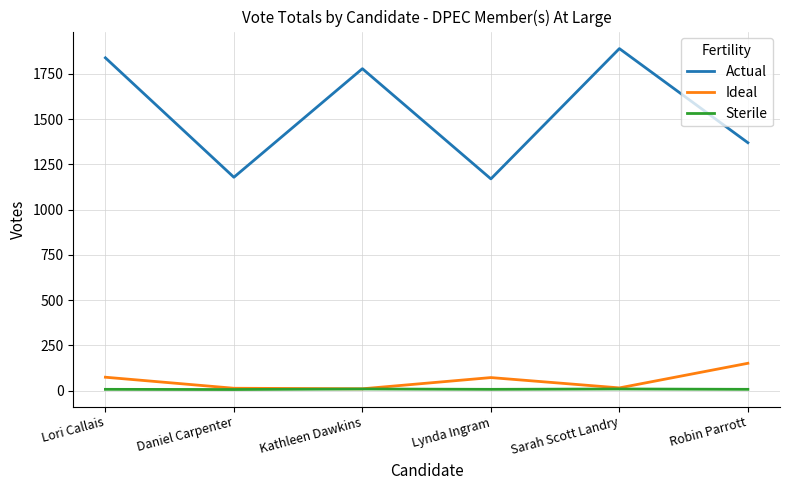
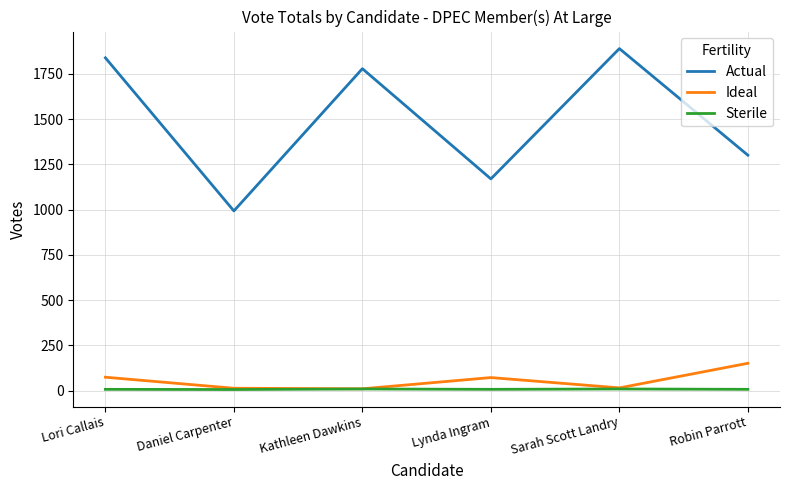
Actual, Daniel Carpenter: 1180 -> 990
Actual, Robin Parrott: 1370 -> 1300
